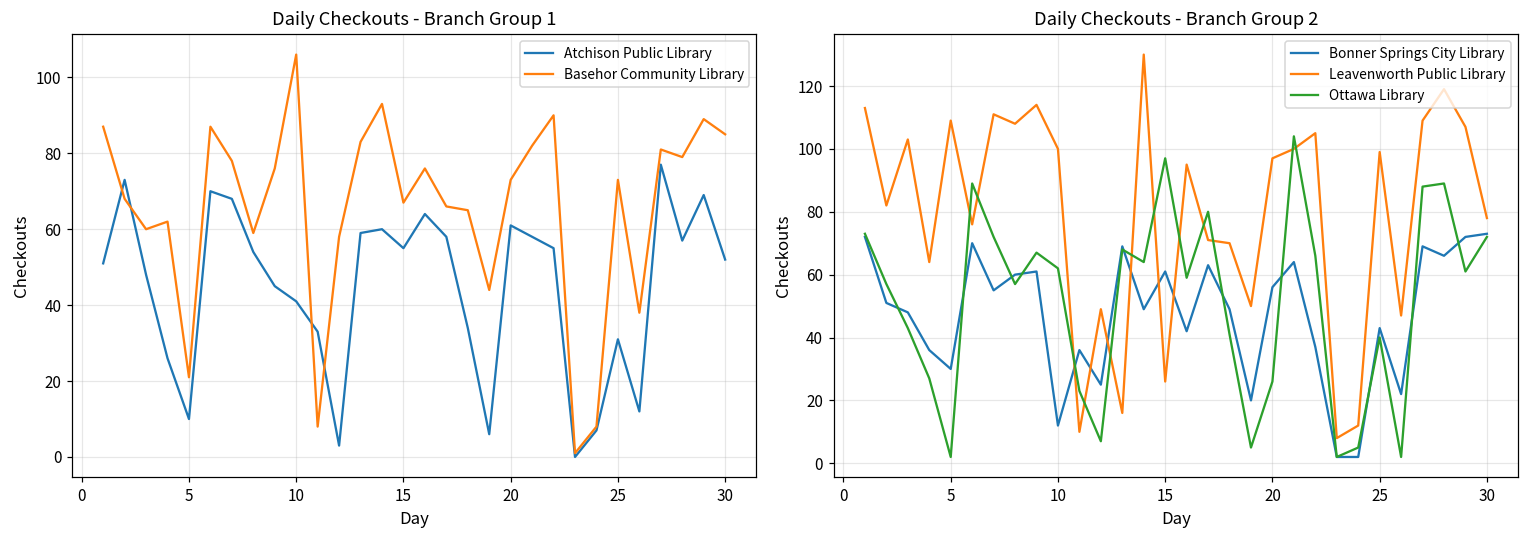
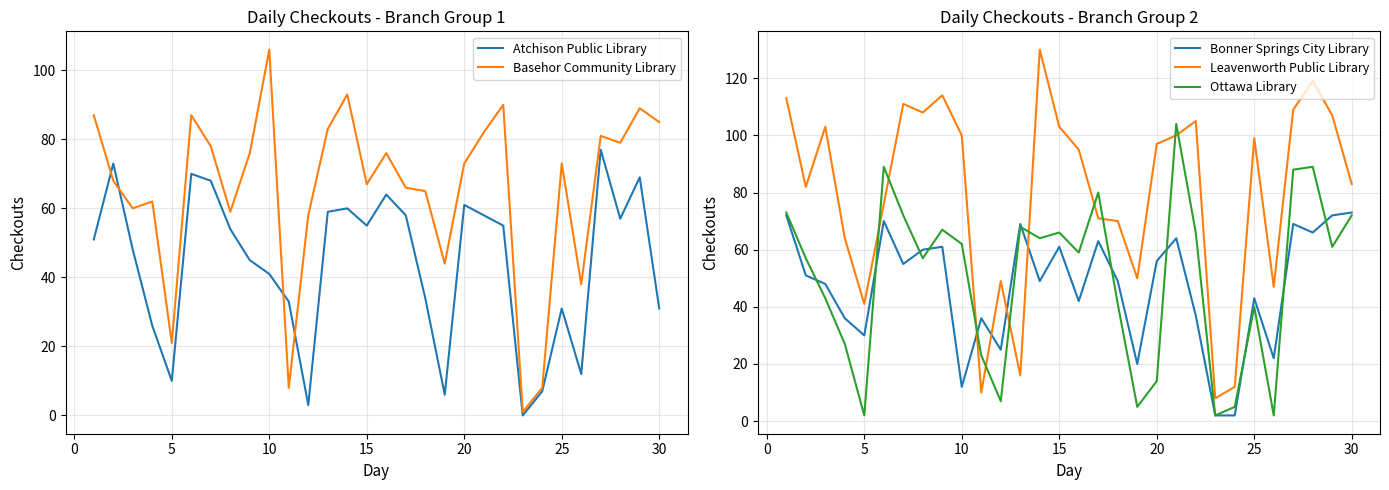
Daily Checkouts - Branch Group 1, Atchison Public Library, 30: 52 -> 31
Daily Checkouts - Branch Group 2, Leavenworth Public Library, 5: 109 -> 41
Daily Checkouts - Branch Group 2, Leavenworth Public Library, 15: 26 -> 103
Daily Checkouts - Branch Group 2, Ottawa Library, 15: 97 -> 66
Daily Checkouts - Branch Group 2, Ottawa Library, 20: 26 -> 14
Daily Checkouts - Branch Group 2, Leavenworth Public Library, 30: 78 -> 83
